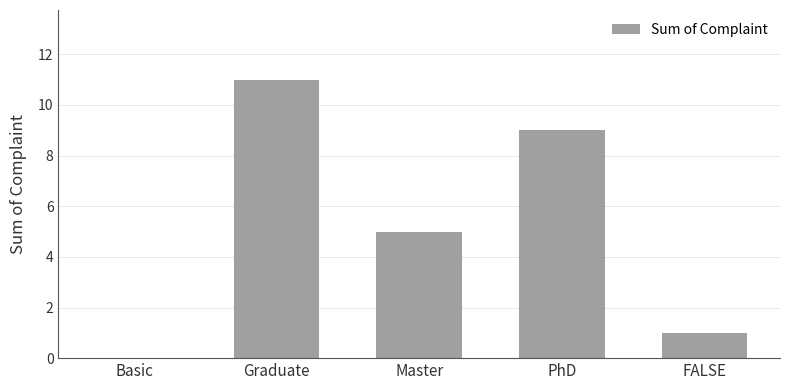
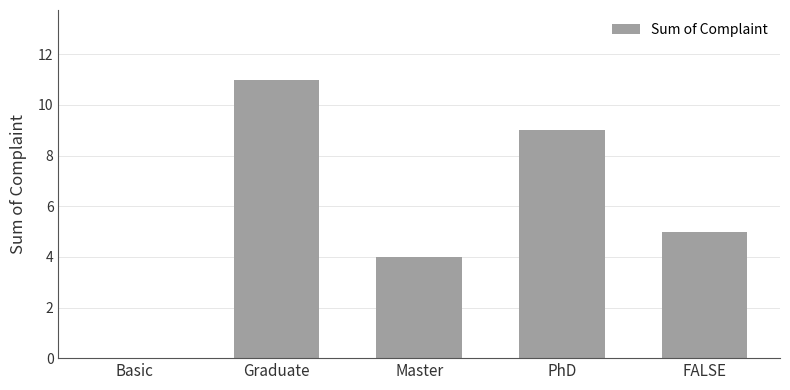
Master: 5 -> 4
FALSE: 1 -> 5
